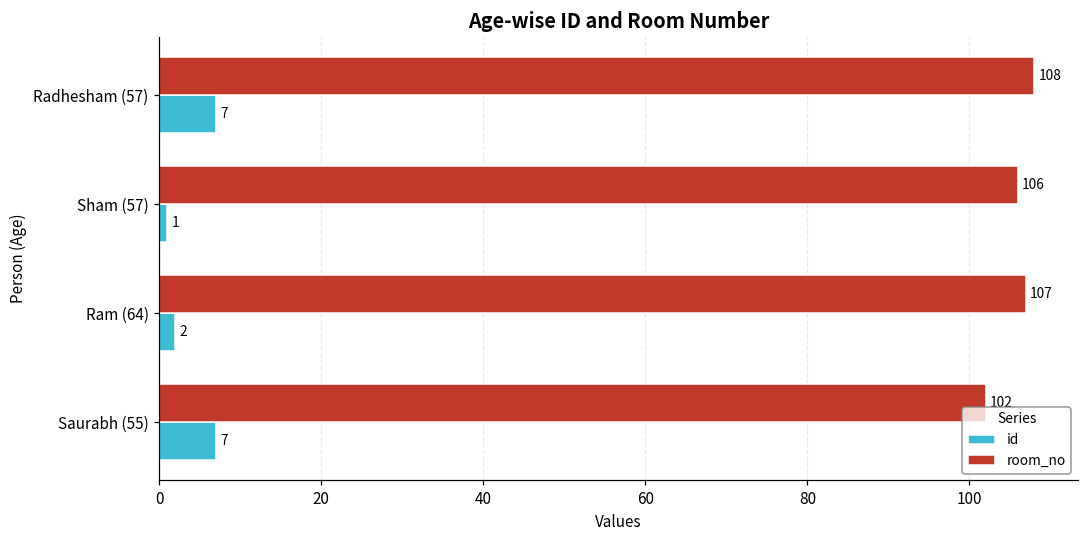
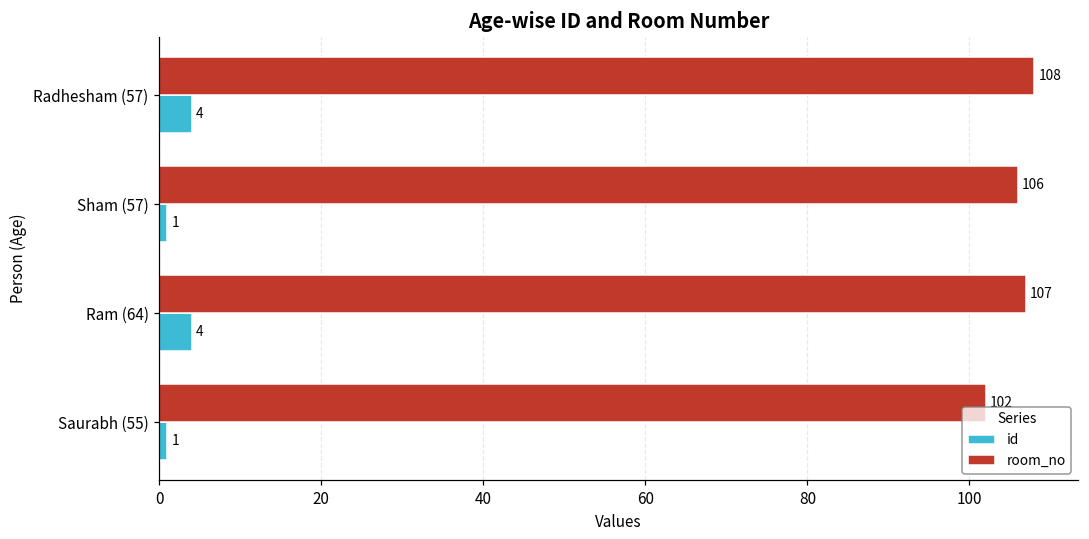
id, Radhesham (57): 7 -> 4
id, Ram (64): 2 -> 4
id, Saurabh (55): 7 -> 1
